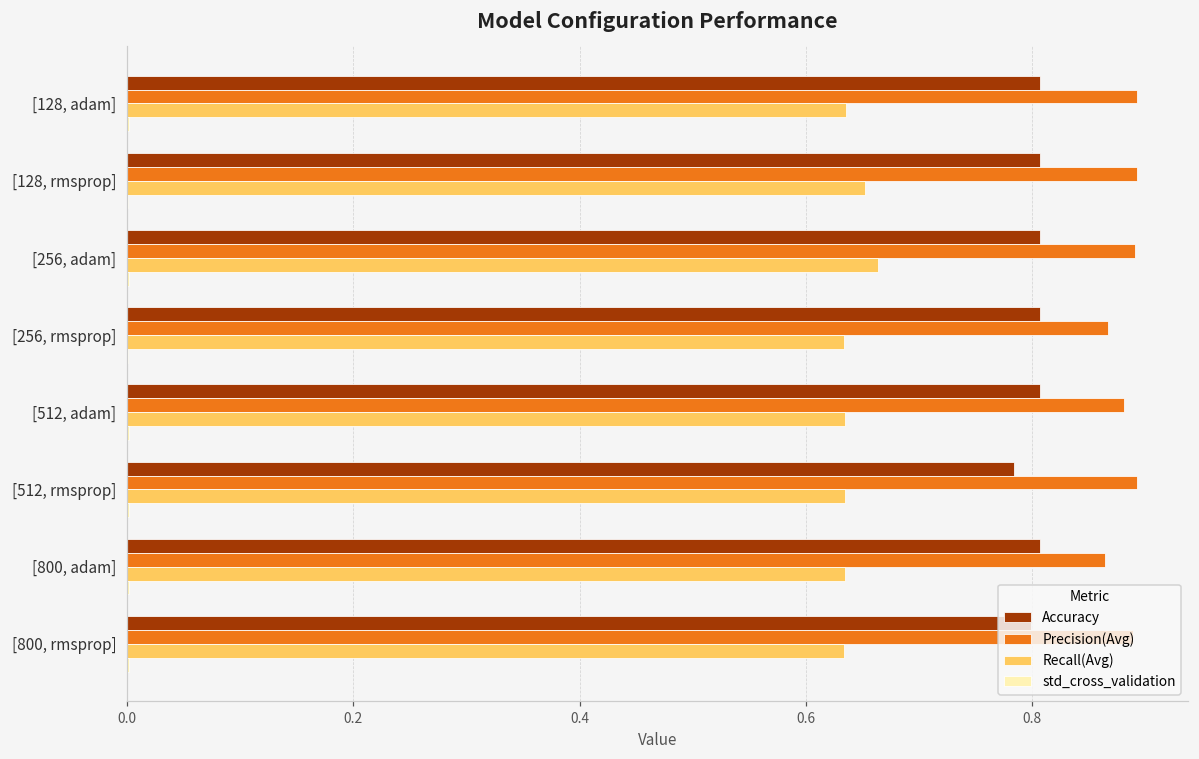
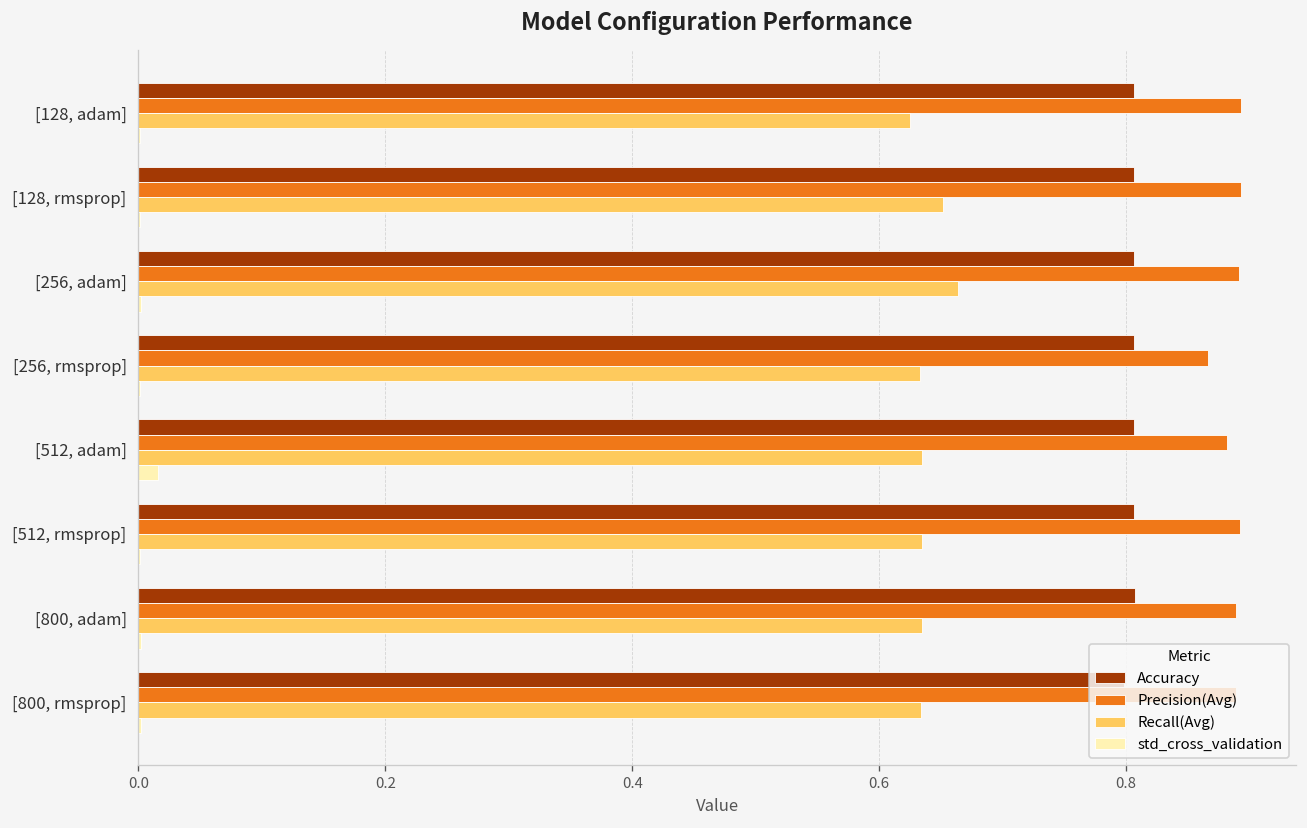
Recall(Avg), [128, adam]: 0.636 -> 0.625
std_cross_validation, [512, adam]: 0.002 -> 0.016
Accuracy, [512, rmsprop]: 0.784 -> 0.807
Precision(Avg), [800, adam]: 0.865 -> 0.889
